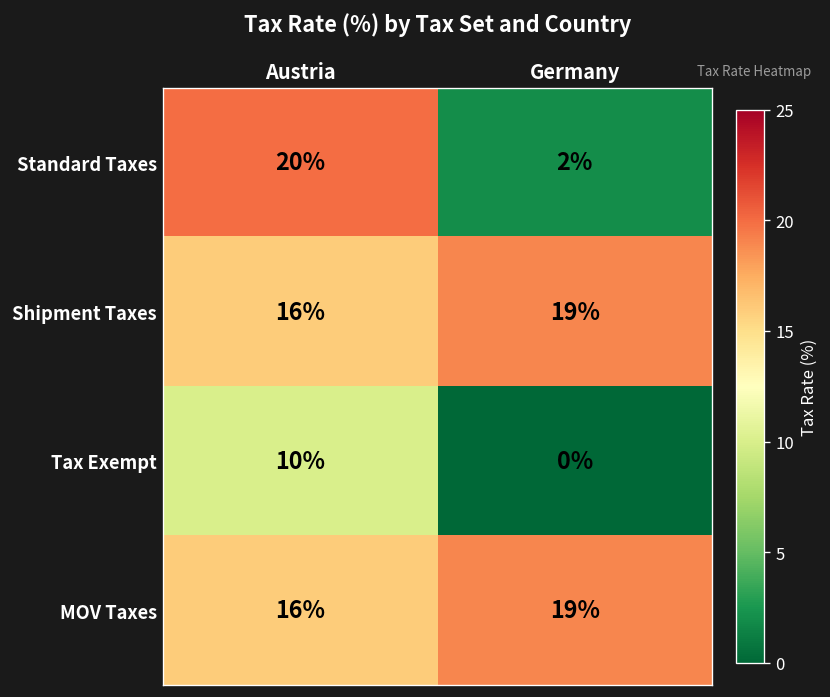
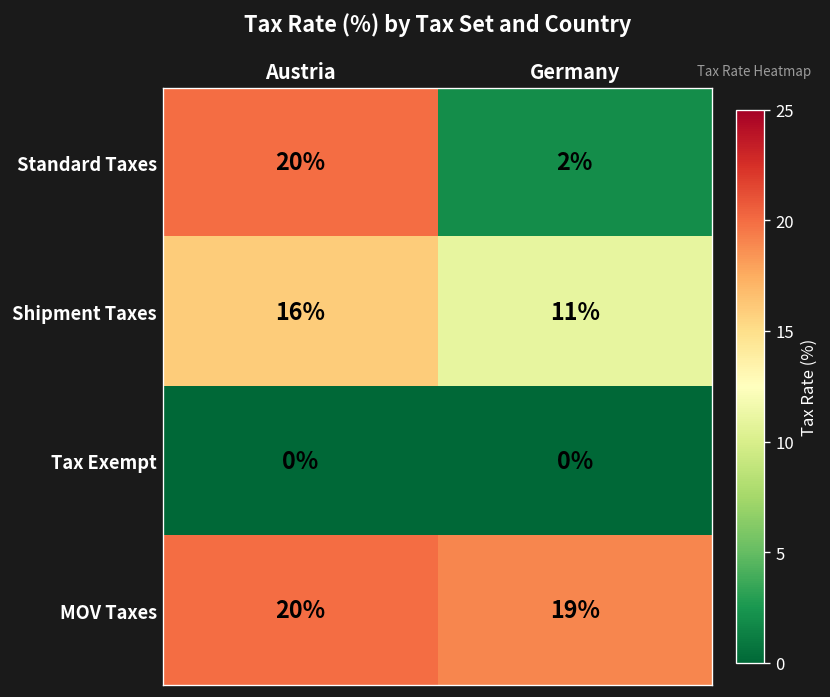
Shipment Taxes, Germany: 19% -> 11%
Tax Exempt, Austria: 10% -> 0%
MOV Taxes, Austria: 16% -> 20%
